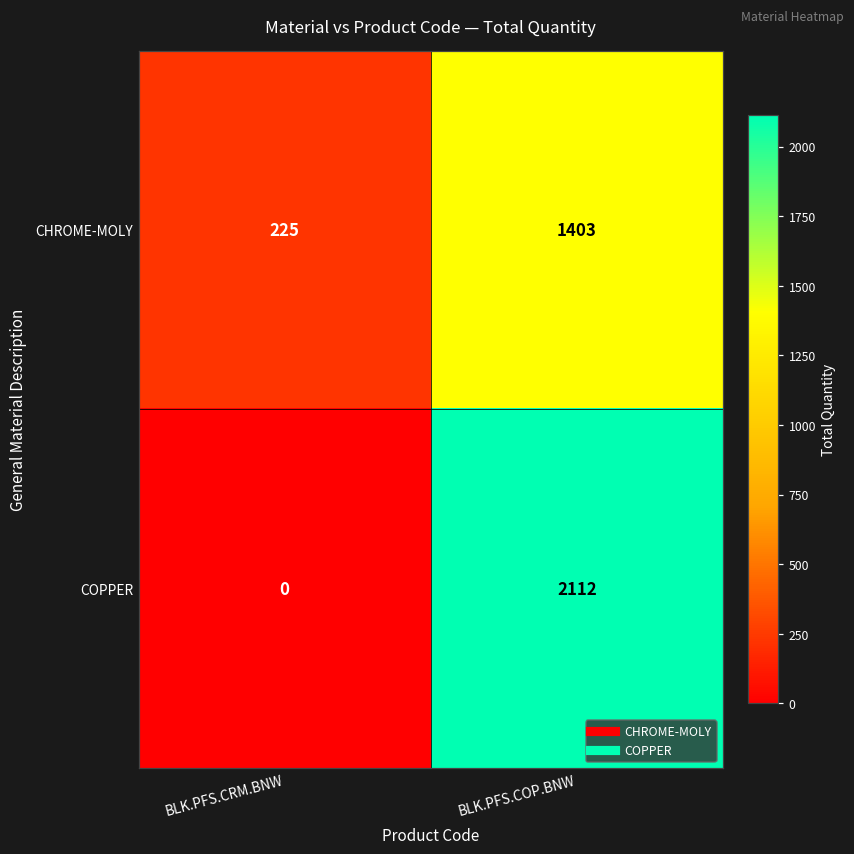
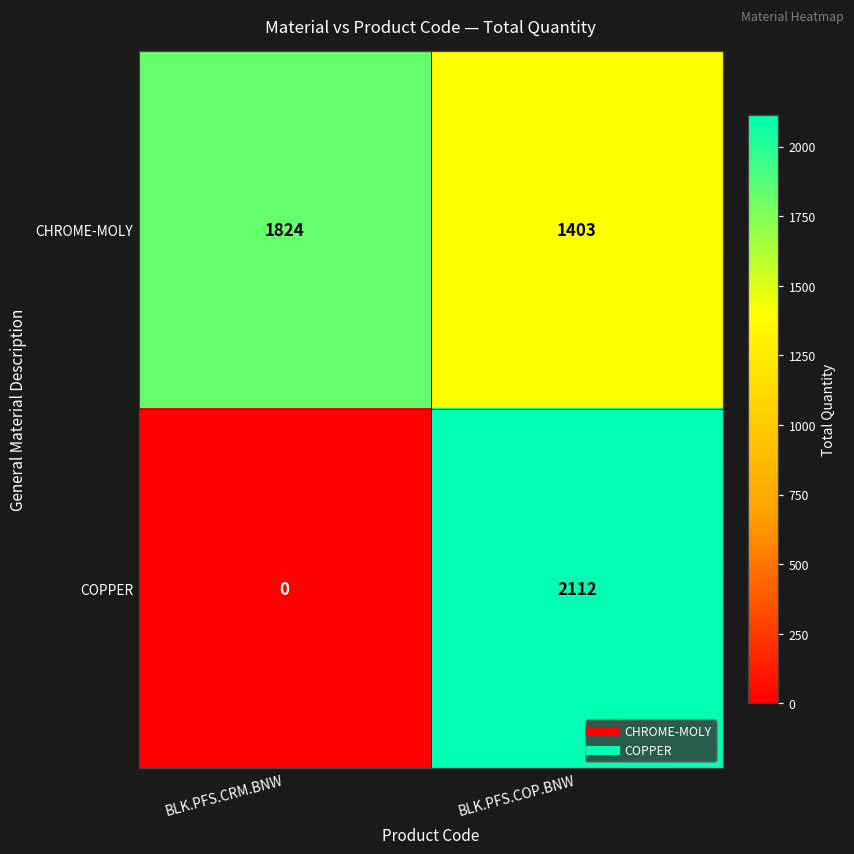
CHROME-MOLY, BLK.PFS.CRM.BNW: 225 -> 1824
